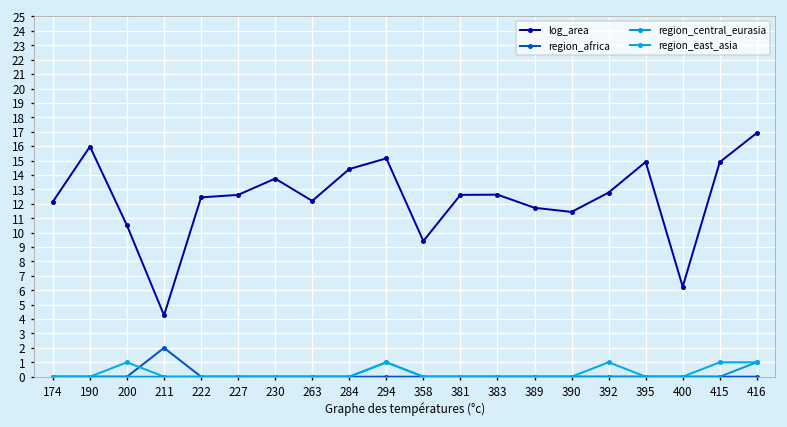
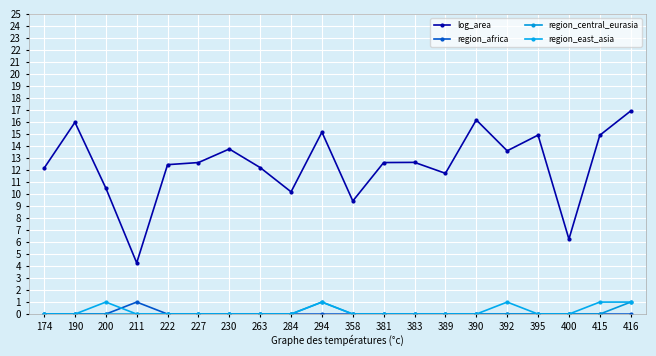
region_africa, 211: 2 -> 1
log_area, 284: 14.4 -> 10.2
log_area, 390: 11.4 -> 16.2
log_area, 392: 12.8 -> 13.6
